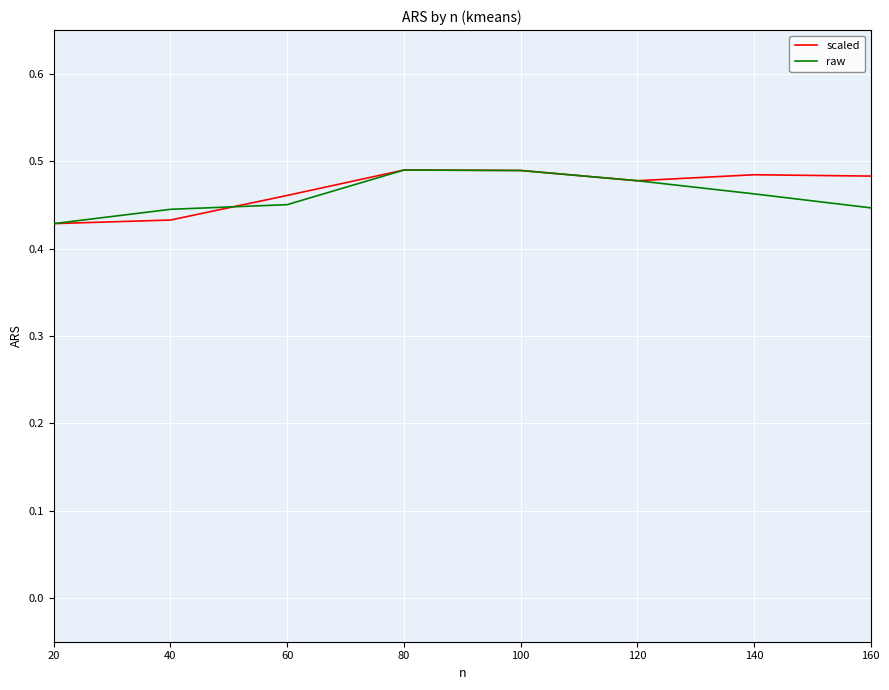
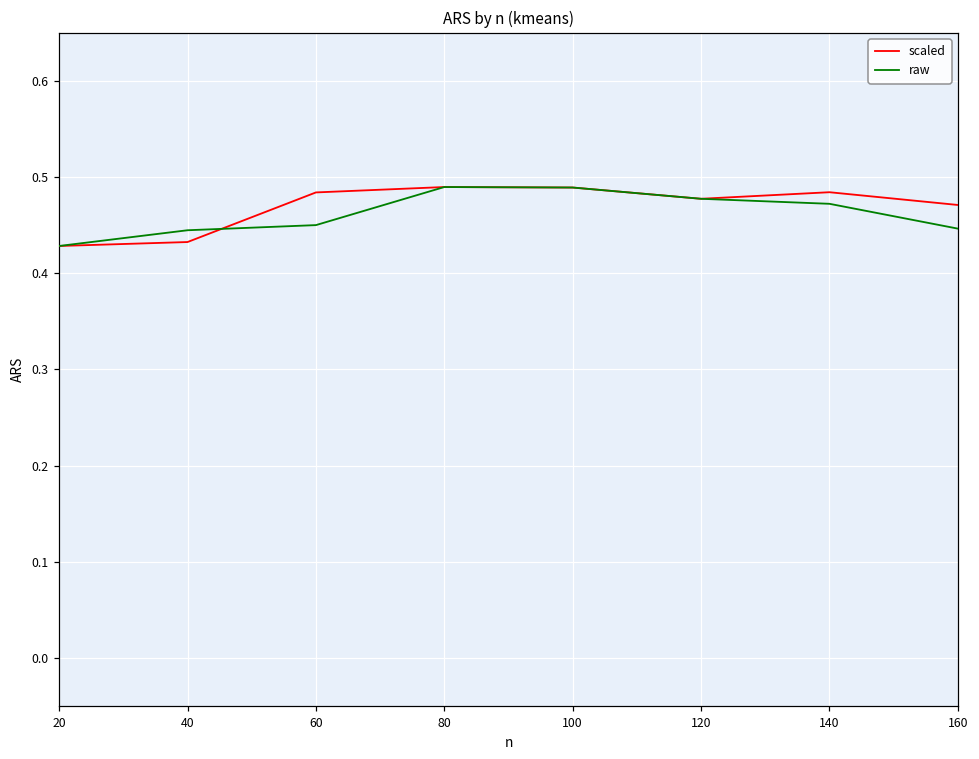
scaled, 60: 0.46 -> 0.48
raw, 140: 0.46 -> 0.47
scaled, 160: 0.48 -> 0.47
